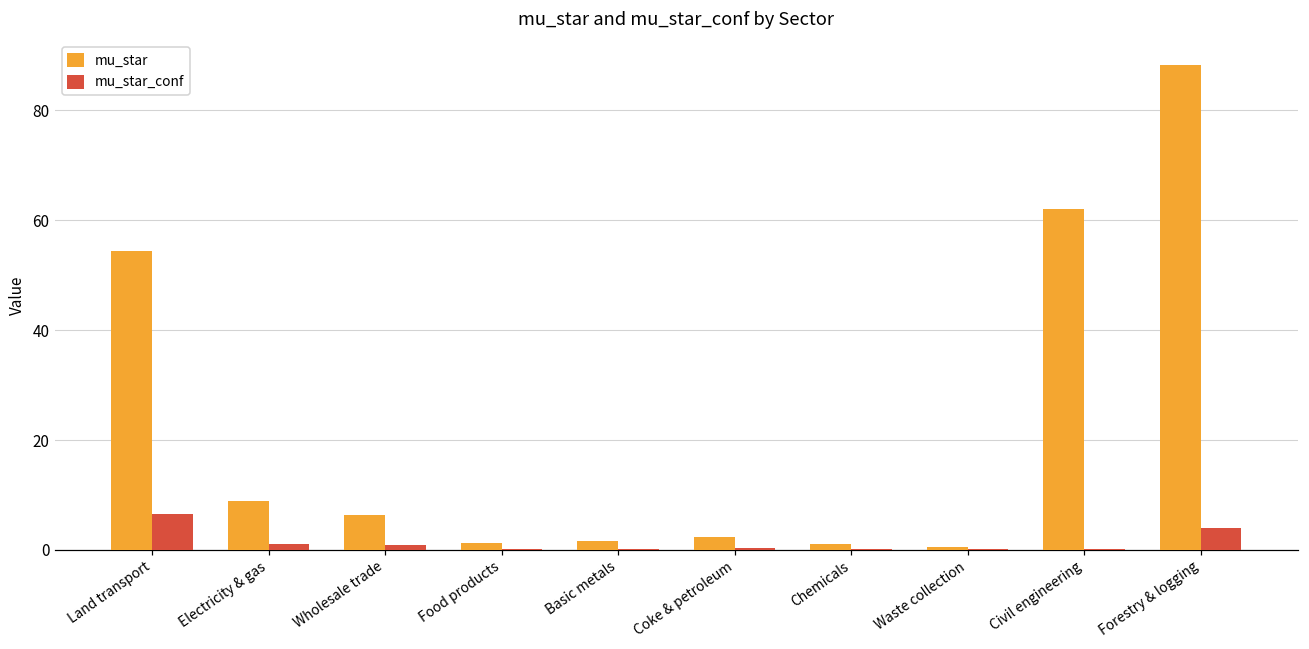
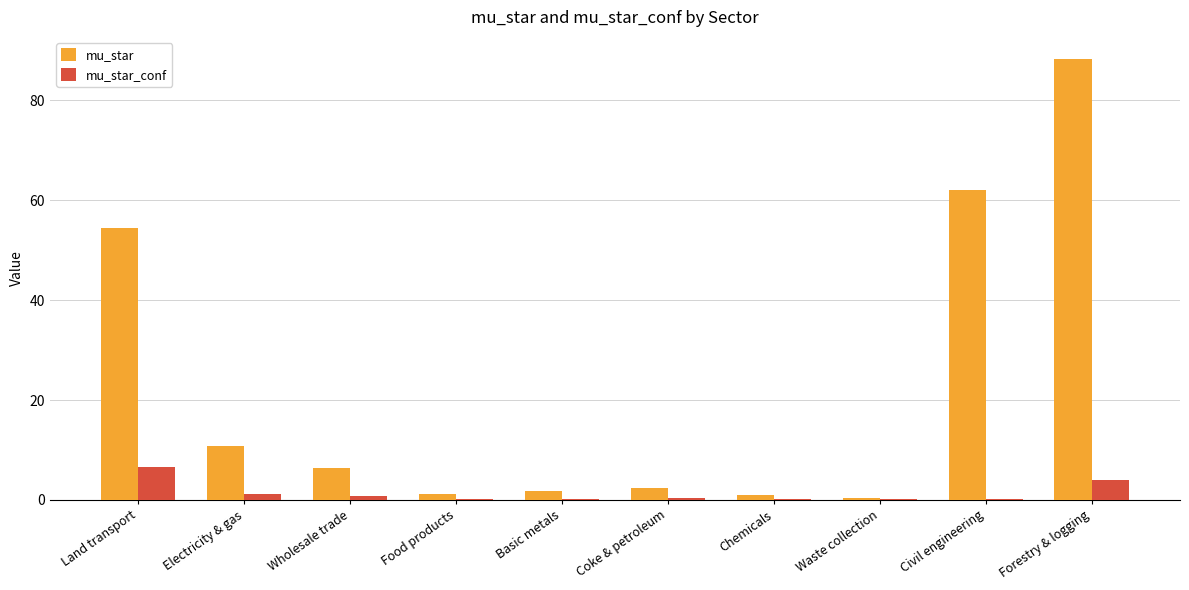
mu_star, Electricity & gas: 9 -> 11
